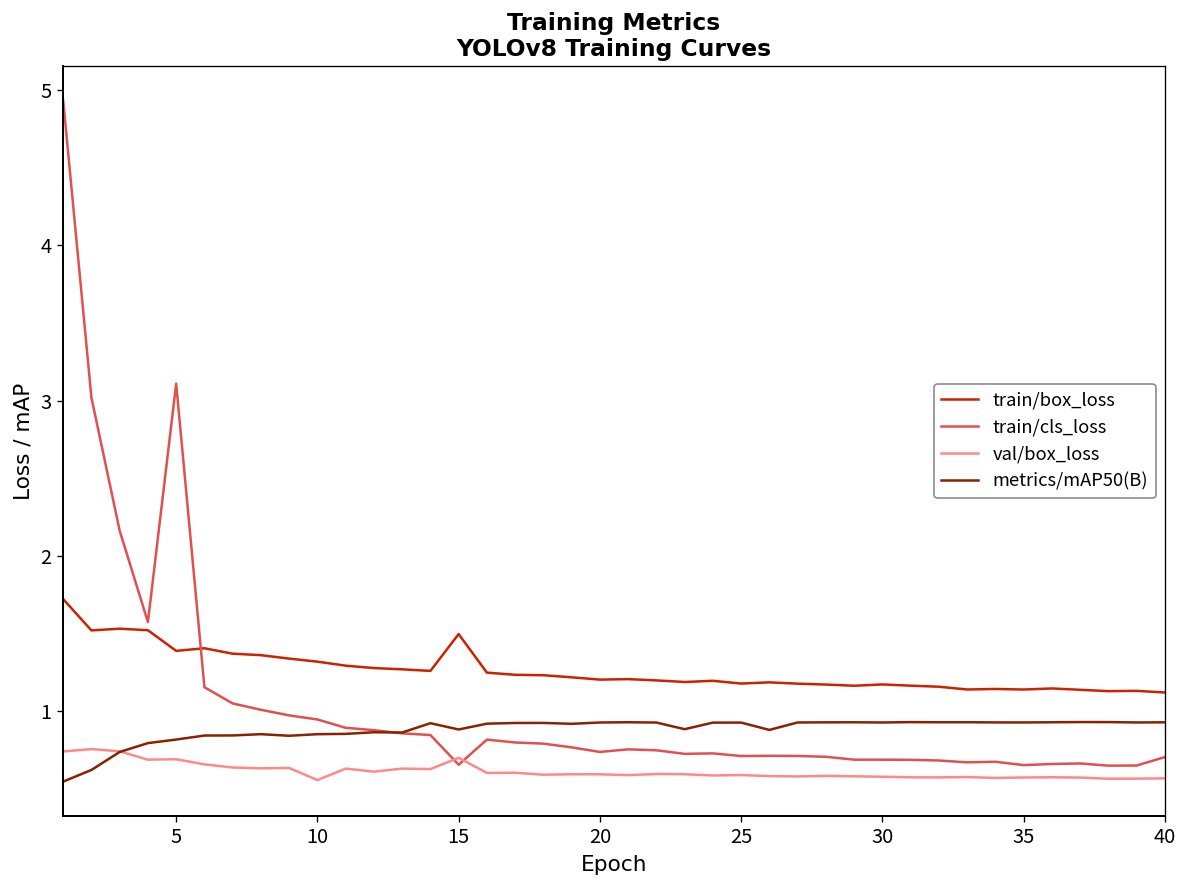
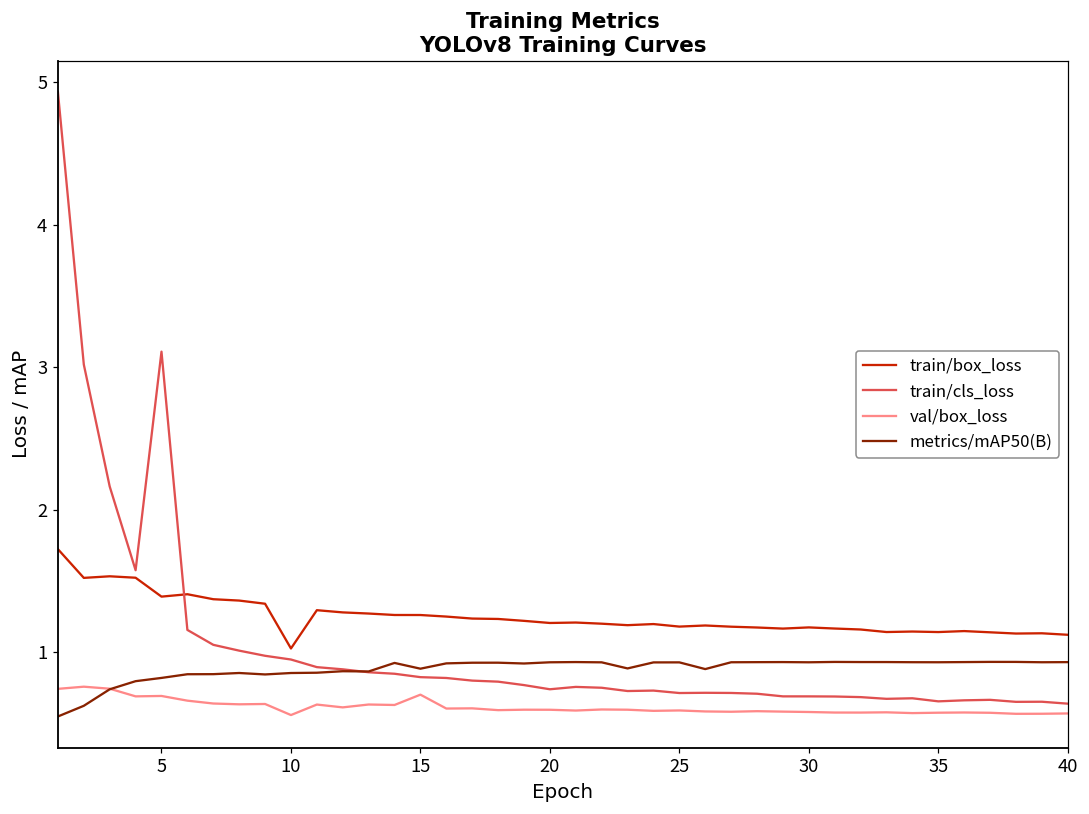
train/box_loss, 10: 1.32 -> 1.02
train/box_loss, 15: 1.50 -> 1.26
train/cls_loss, 15: 0.66 -> 0.82
train/cls_loss, 40: 0.70 -> 0.64
